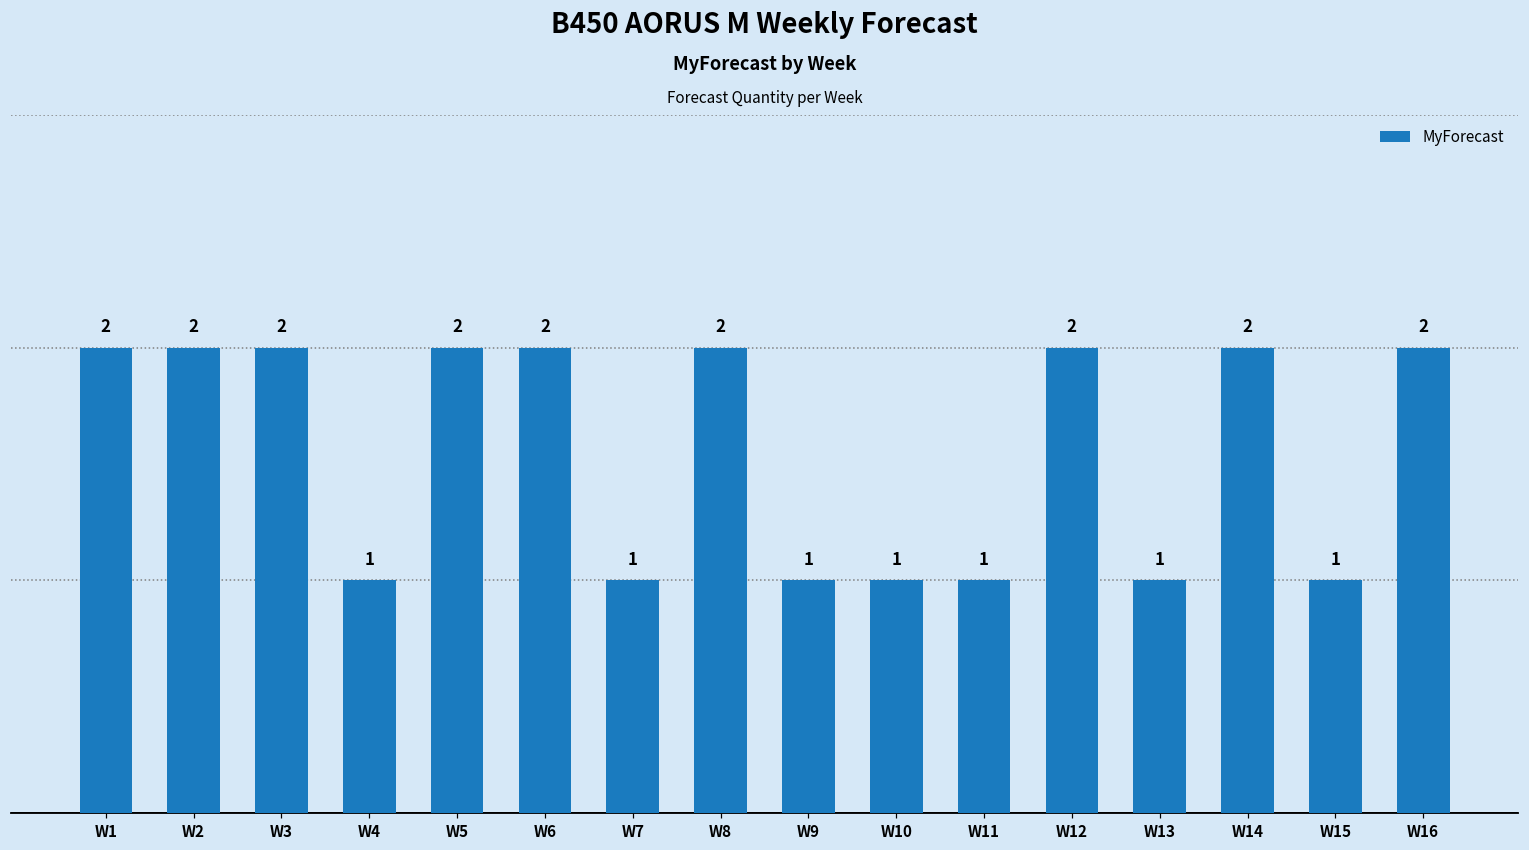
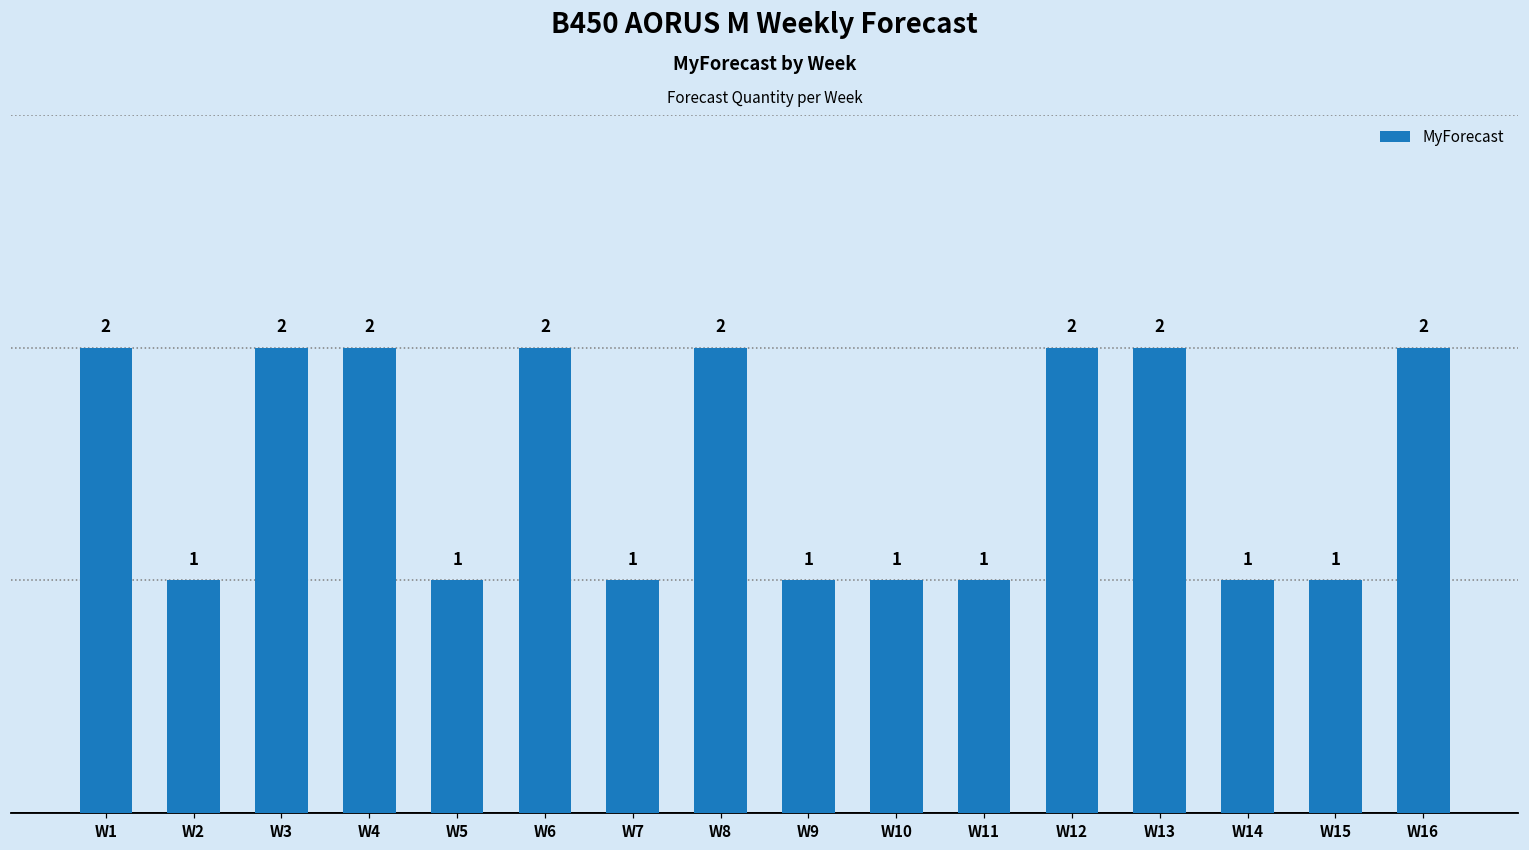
W2: 2 -> 1
W4: 1 -> 2
W5: 2 -> 1
W13: 1 -> 2
W14: 2 -> 1
